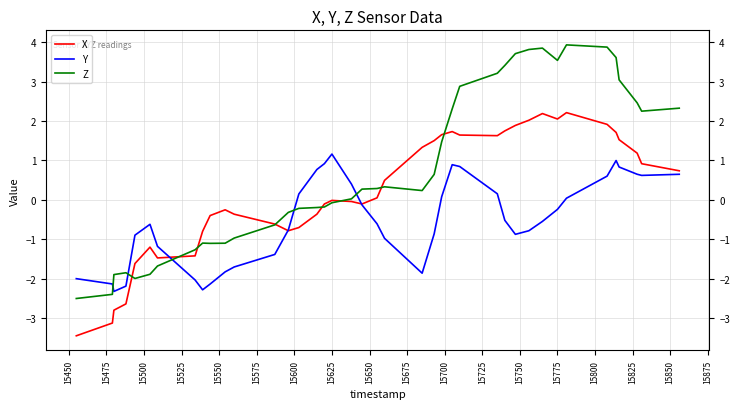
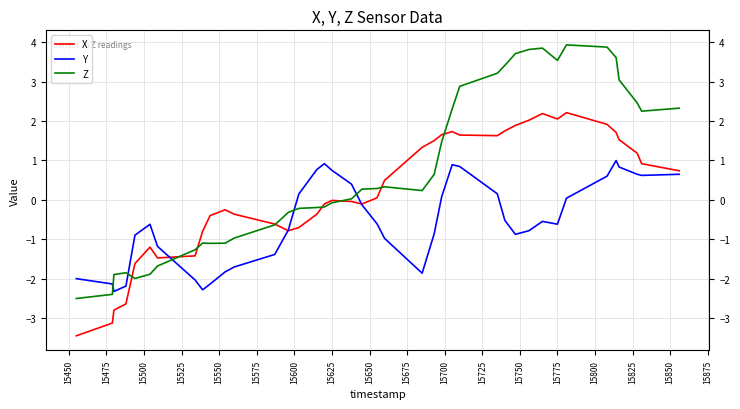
Y, 15625: 1.2 -> 0.7
Y, 15775: -0.2 -> -0.6
